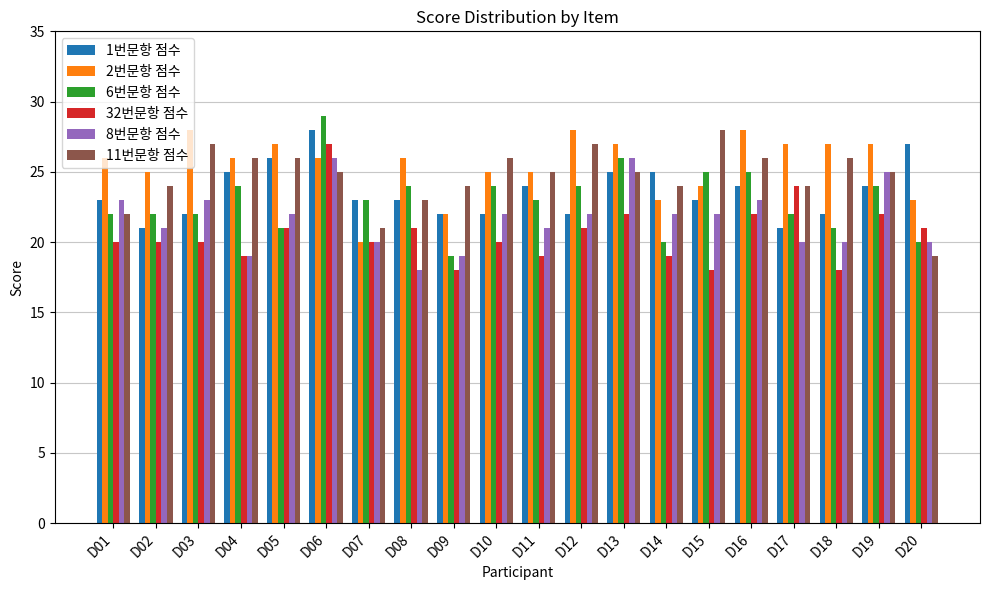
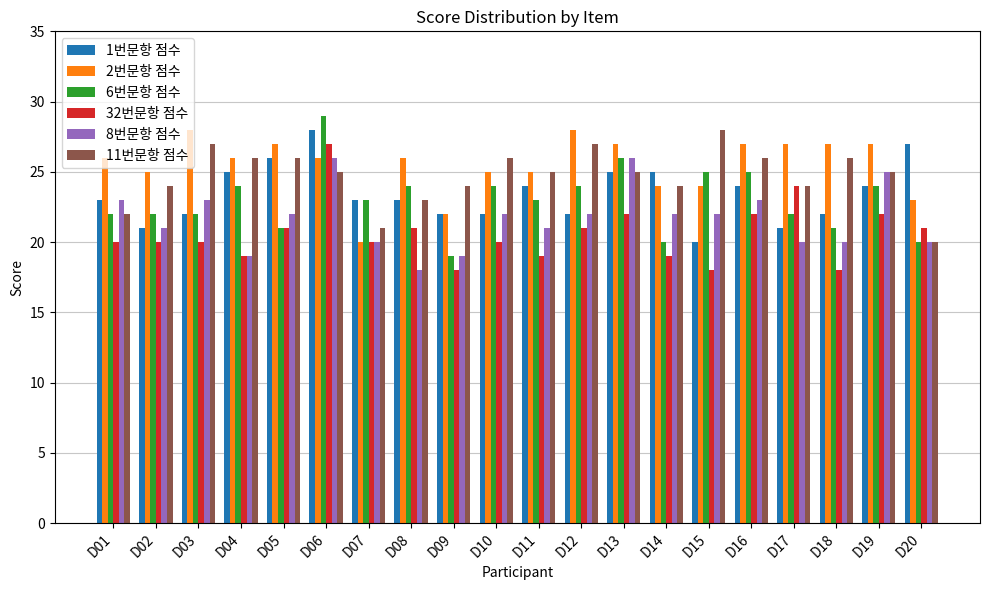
2번문항 점수, D14: 23 -> 24
1번문항 점수, D15: 23 -> 20
2번문항 점수, D16: 28 -> 27
11번문항 점수, D20: 19 -> 20
